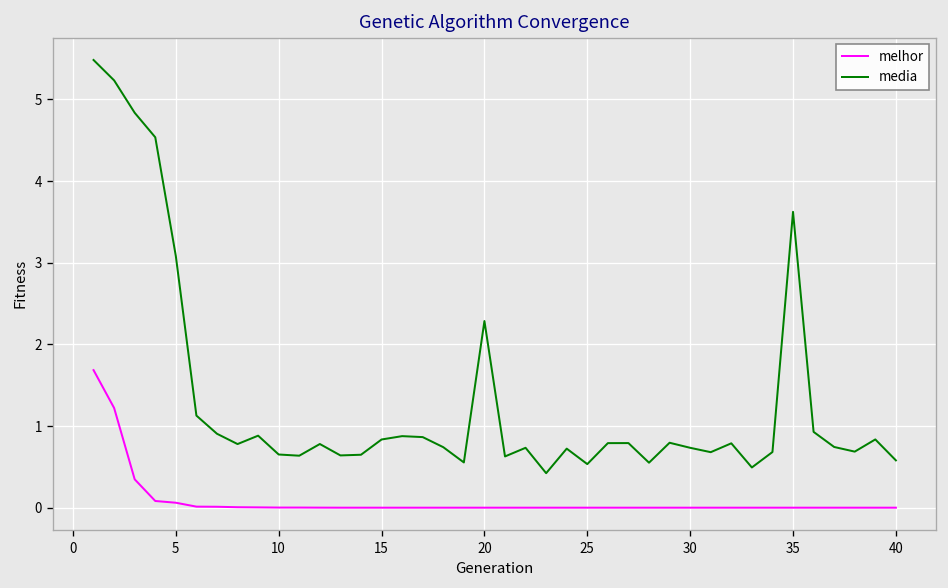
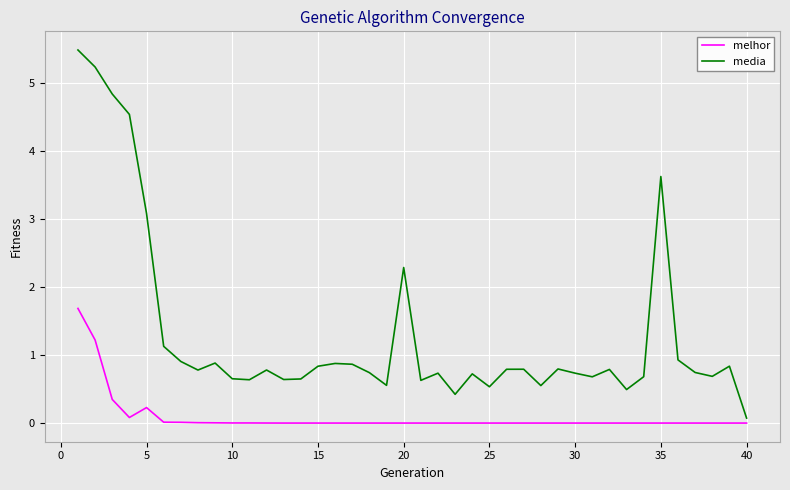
melhor, 5: 0.1 -> 0.2
media, 40: 0.6 -> 0.1
